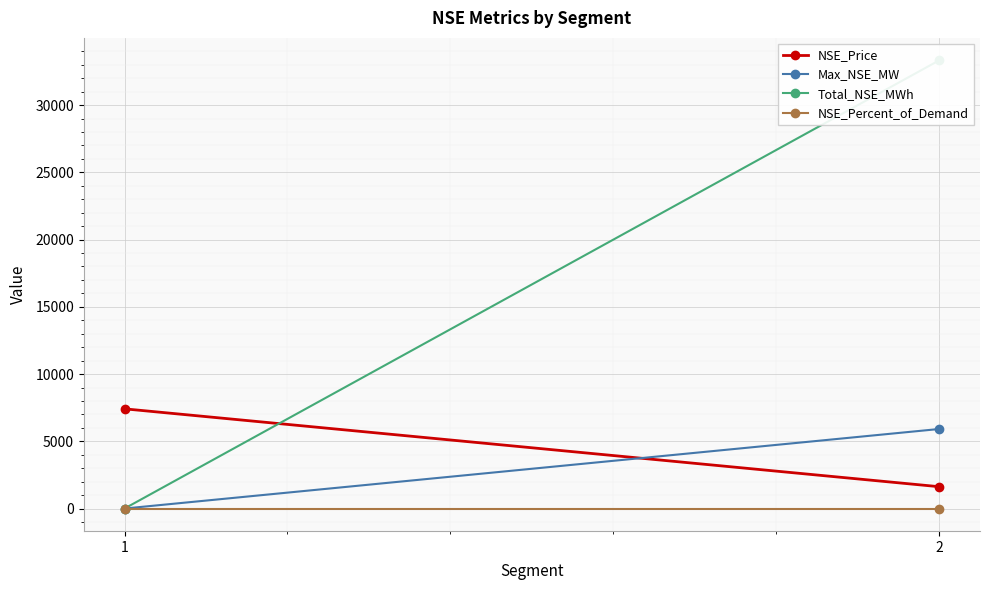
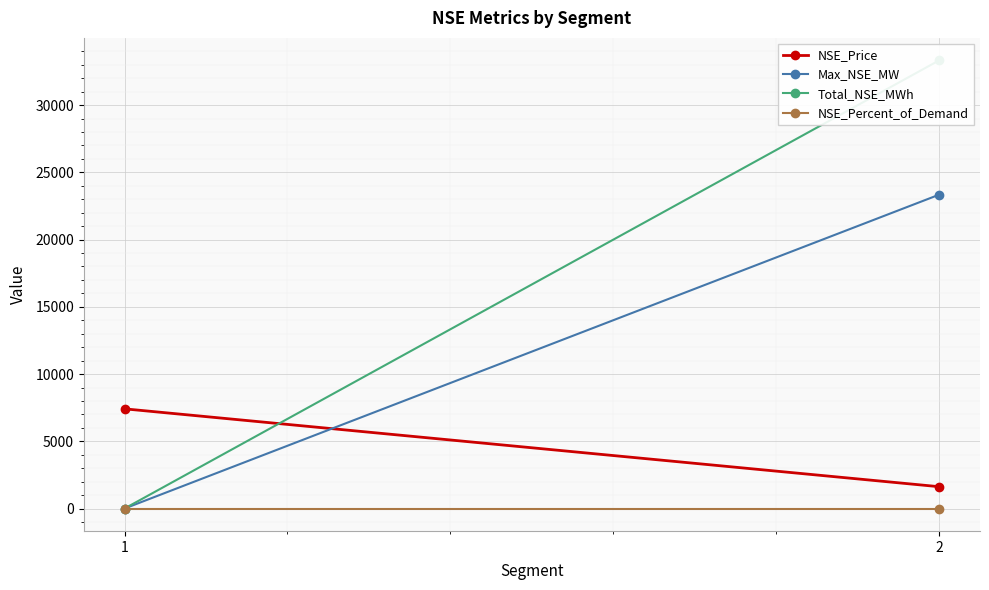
Max_NSE_MW, 2: 5900 -> 23300
